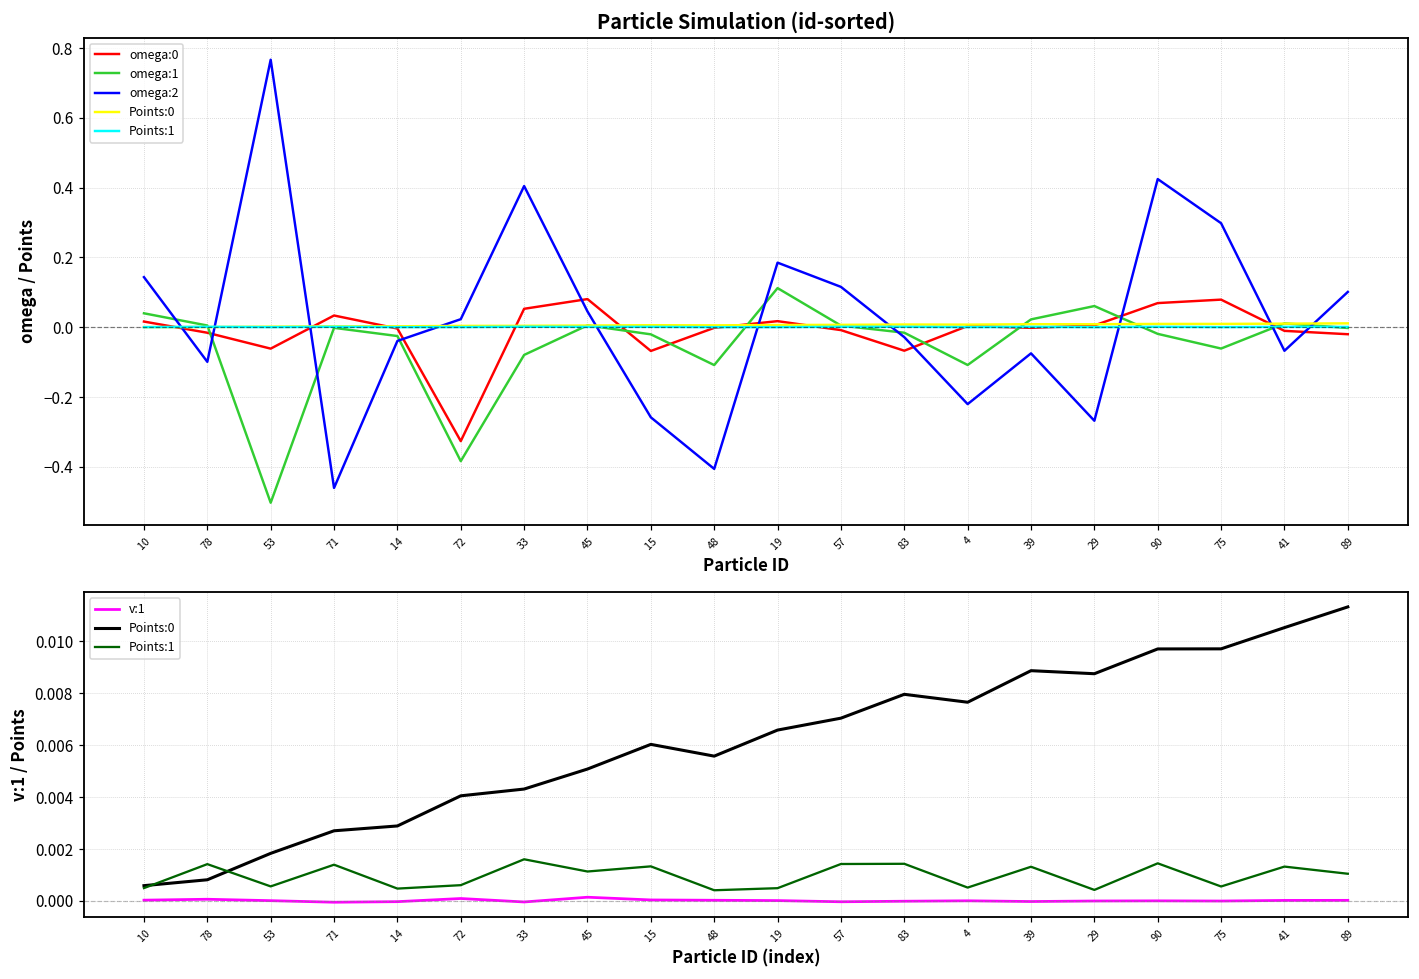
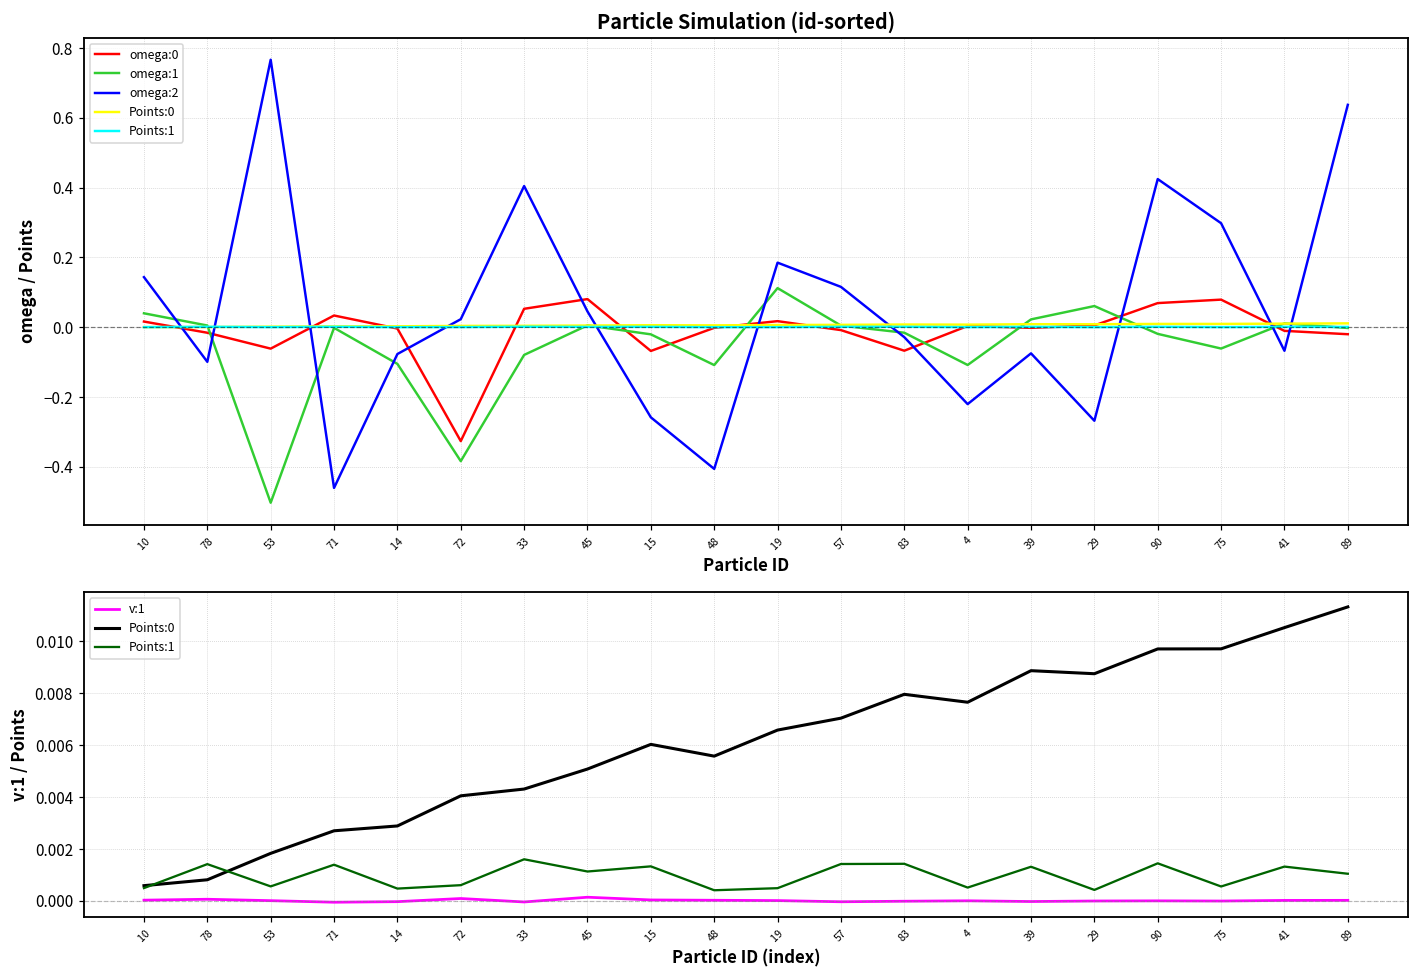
Particle Simulation (id-sorted), omega:1, 14: -0.02 -> -0.10
Particle Simulation (id-sorted), omega:2, 14: -0.04 -> -0.08
Particle Simulation (id-sorted), omega:2, 89: 0.10 -> 0.64
